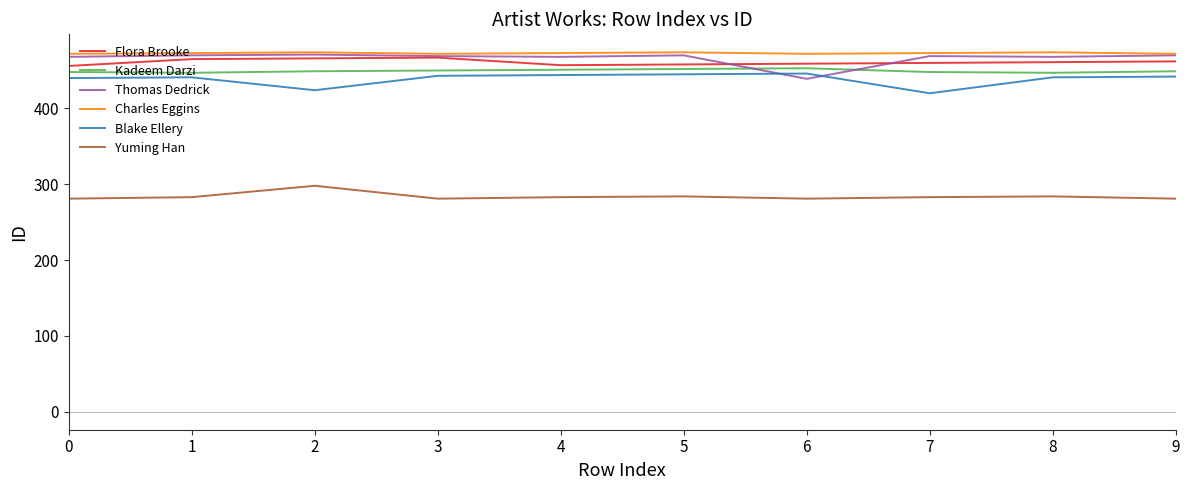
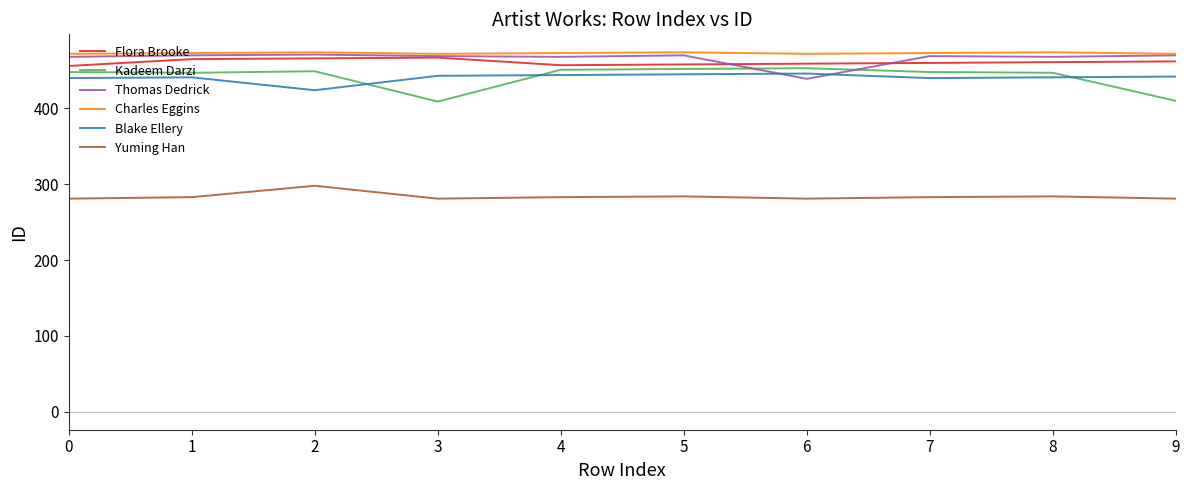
Kadeem Darzi, 3: 450 -> 410
Blake Ellery, 7: 420 -> 440
Kadeem Darzi, 9: 450 -> 410
